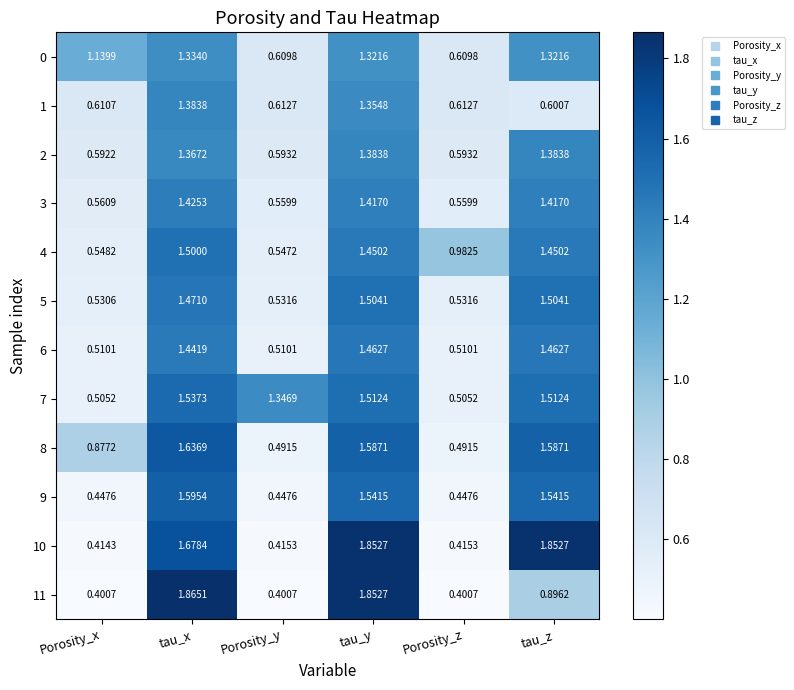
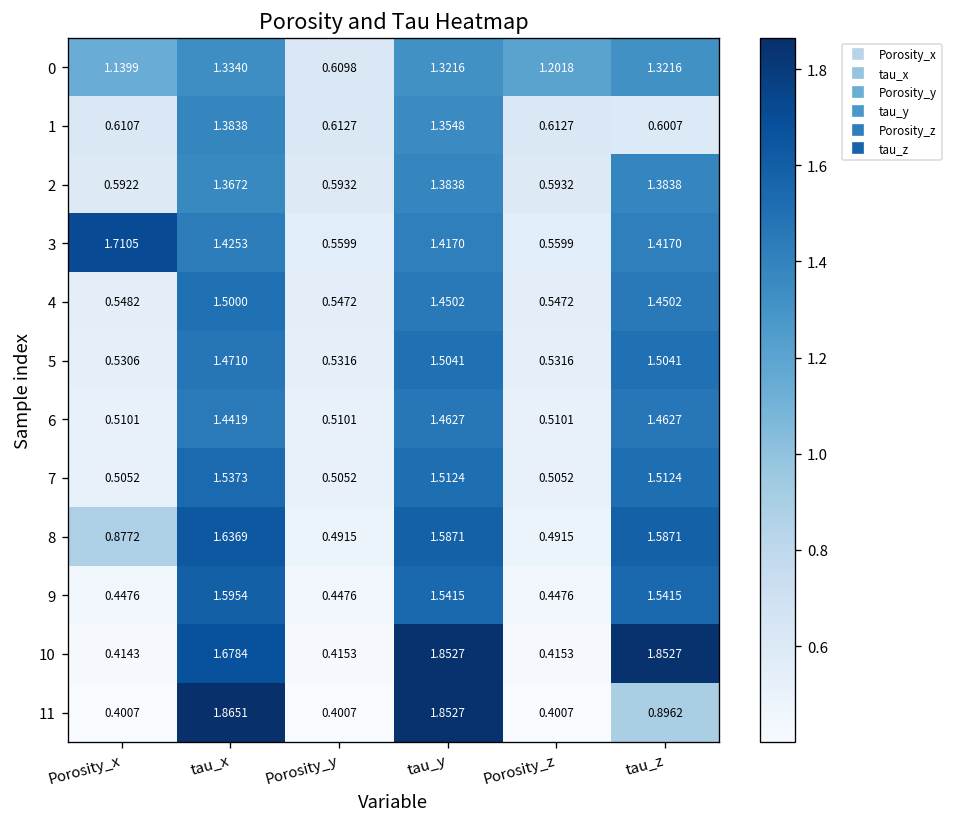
0, Porosity_z: 0.6098 -> 1.2018
3, Porosity_x: 0.5609 -> 1.7105
4, Porosity_z: 0.9825 -> 0.5472
7, Porosity_y: 1.3469 -> 0.5052
